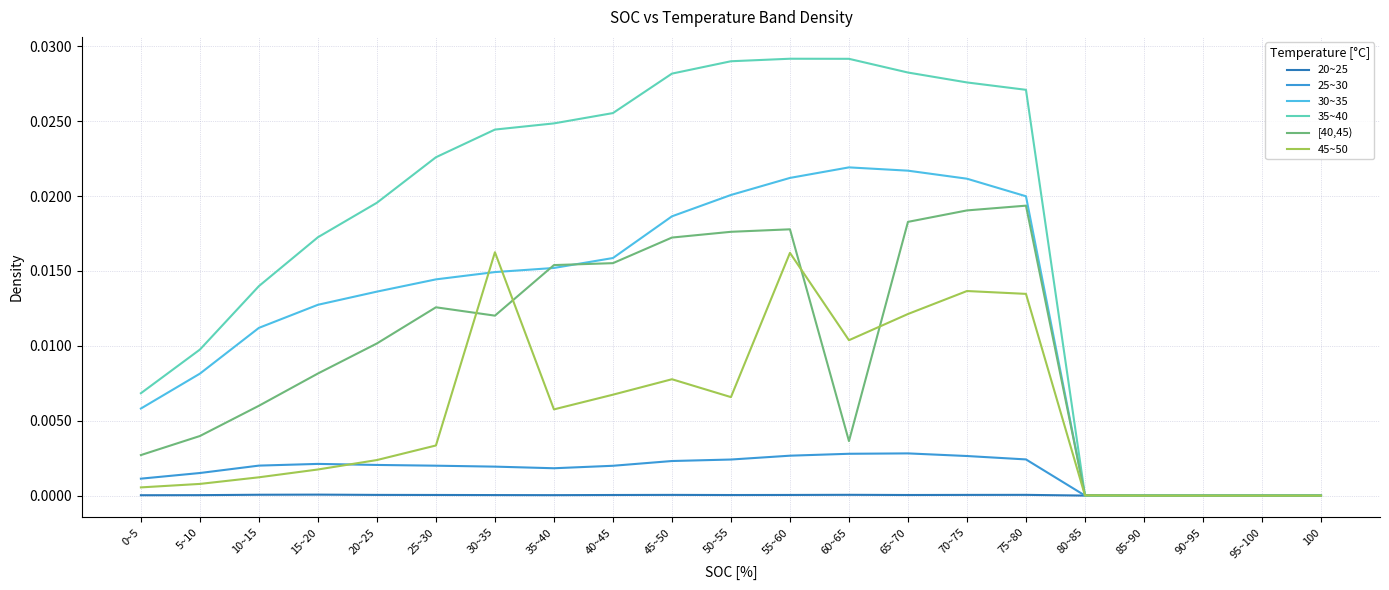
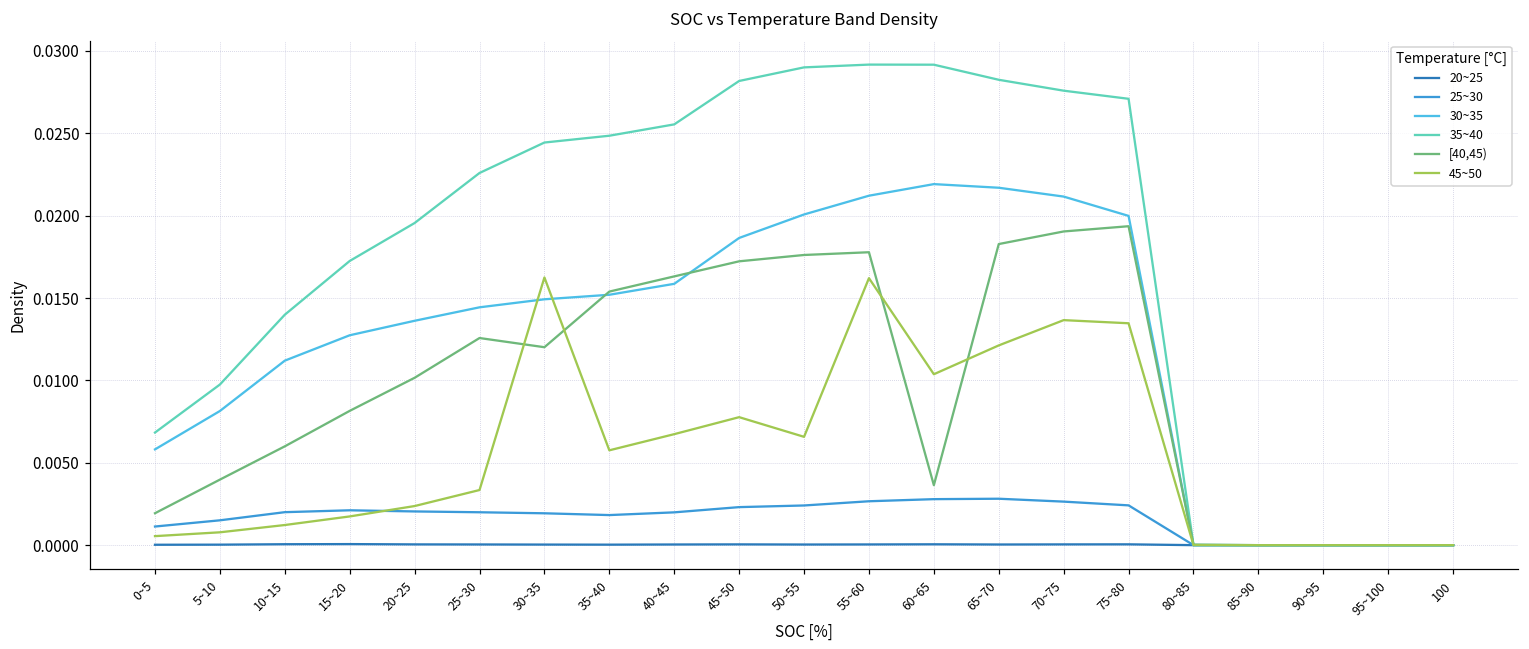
[40,45), 0~5: 0.0027 -> 0.0019
[40,45), 40~45: 0.0155 -> 0.0163
